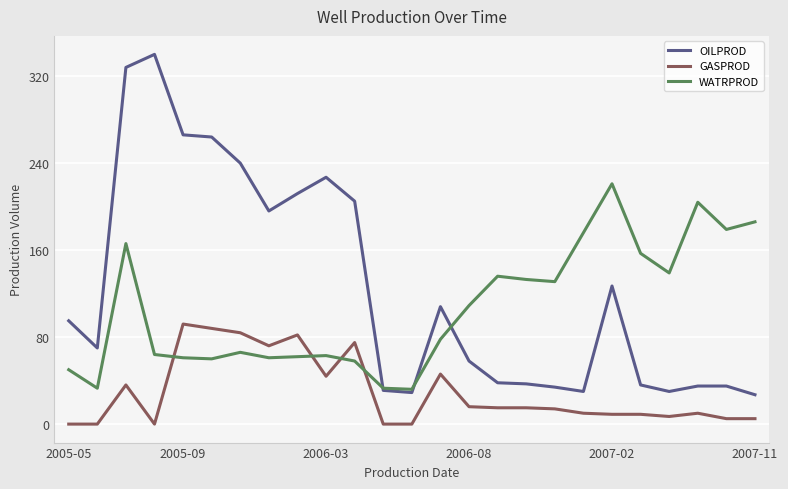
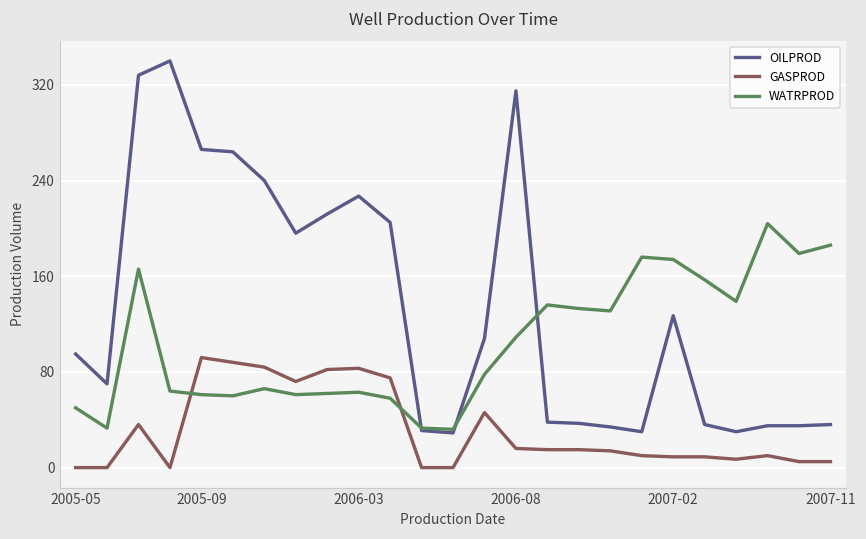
GASPROD, 2006-03: 44 -> 83
OILPROD, 2006-08: 58 -> 315
WATRPROD, 2007-02: 221 -> 174
OILPROD, 2007-11: 27 -> 36
